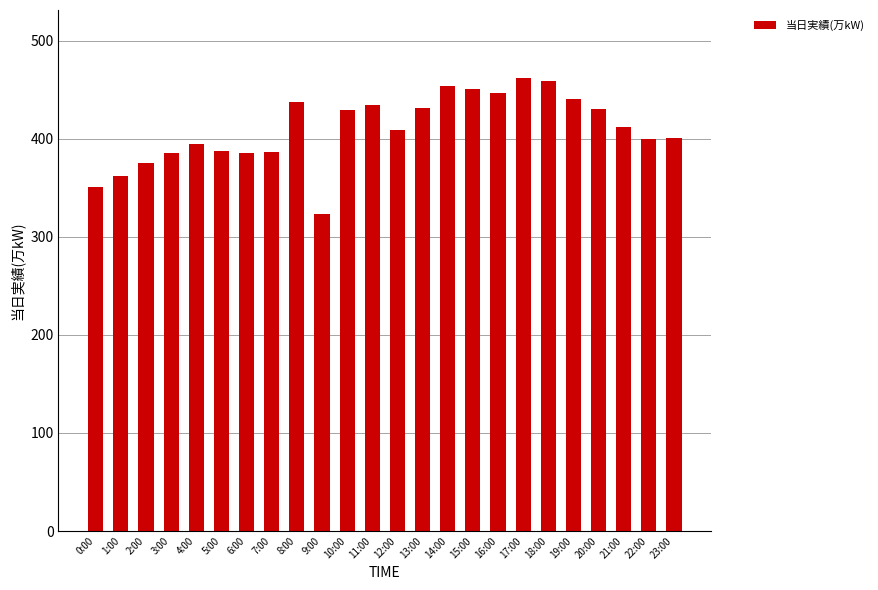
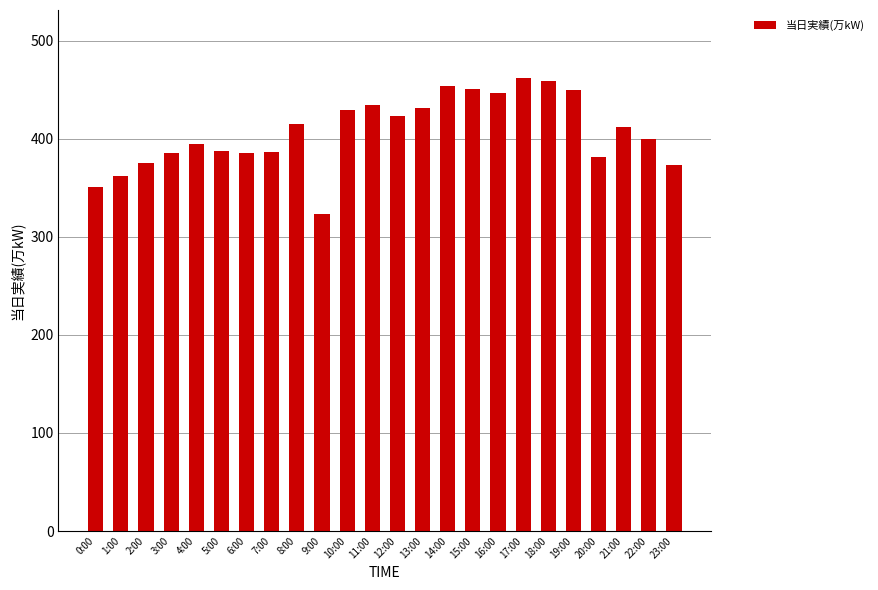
8:00: 440 -> 420
12:00: 410 -> 420
19:00: 440 -> 450
20:00: 430 -> 380
23:00: 400 -> 370
